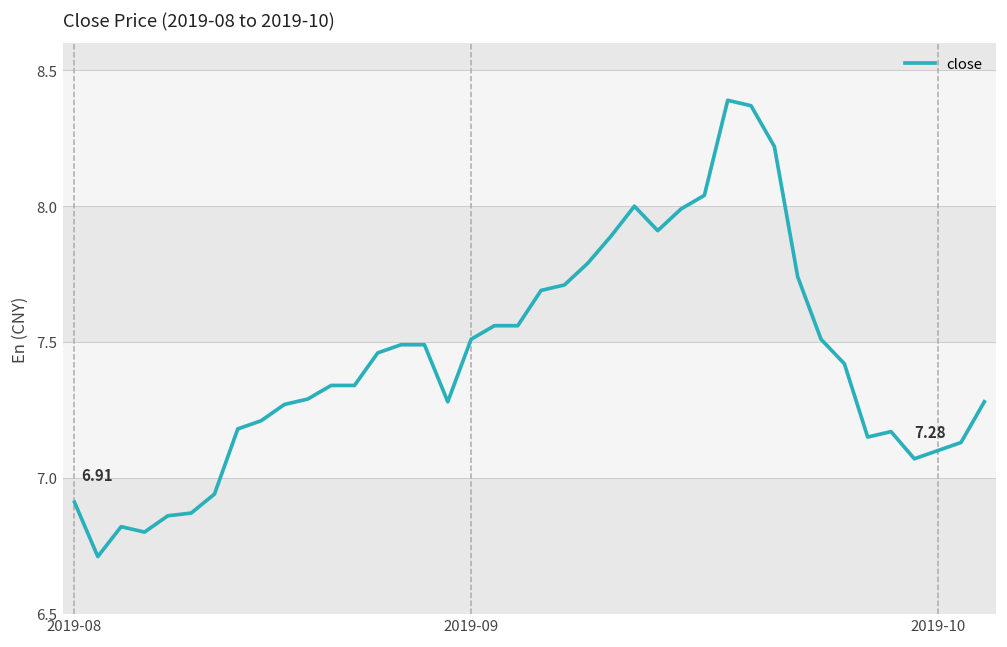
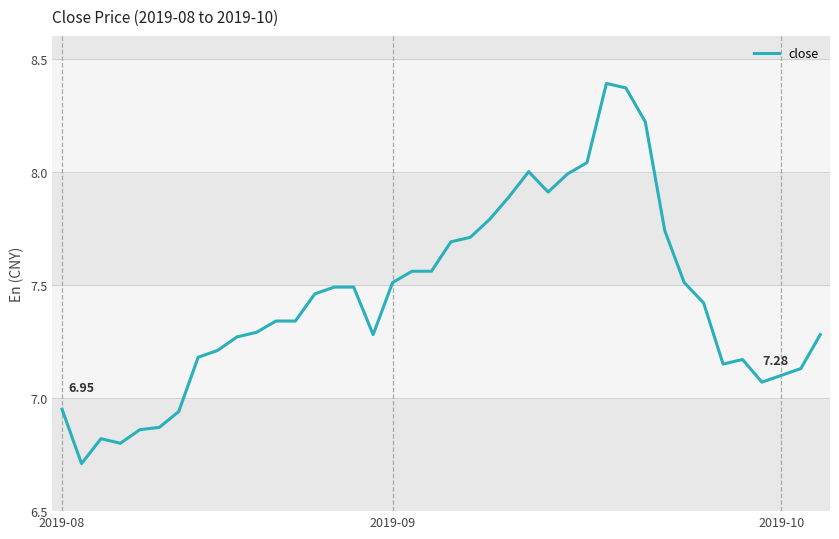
2019-08: 6.91 -> 6.95
